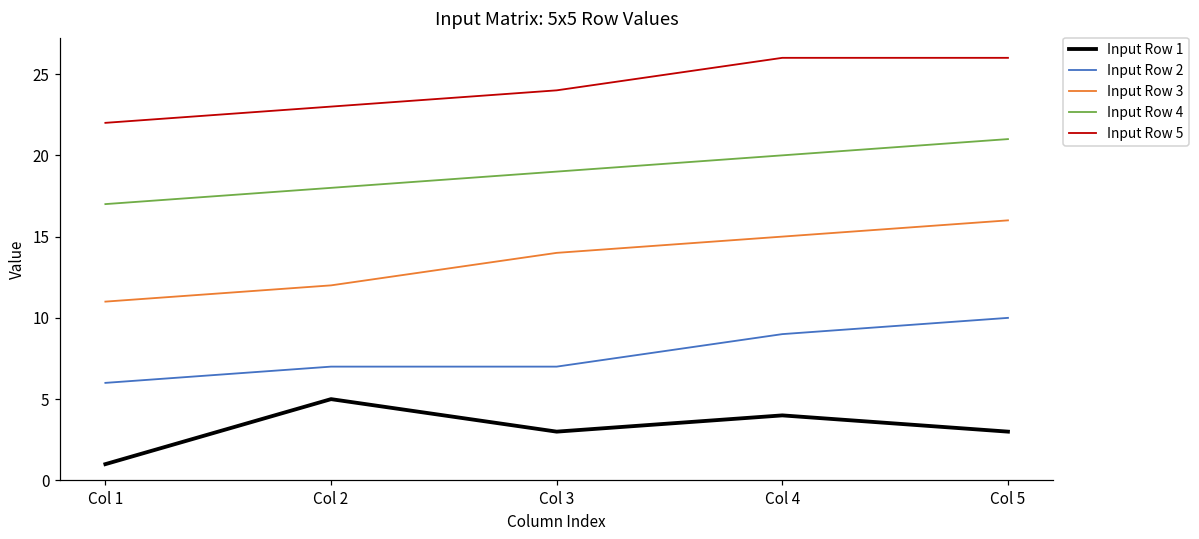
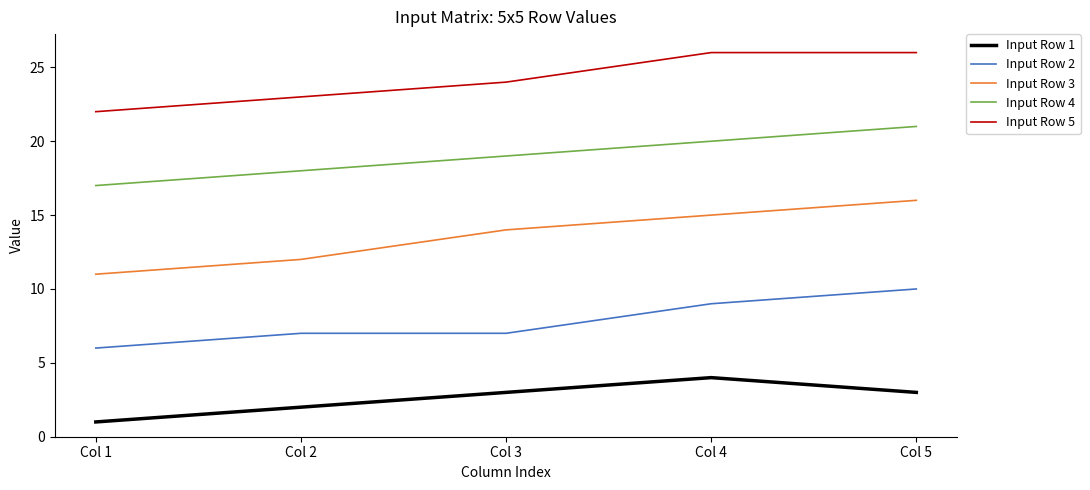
Input Row 1, Col 2: 5 -> 2
